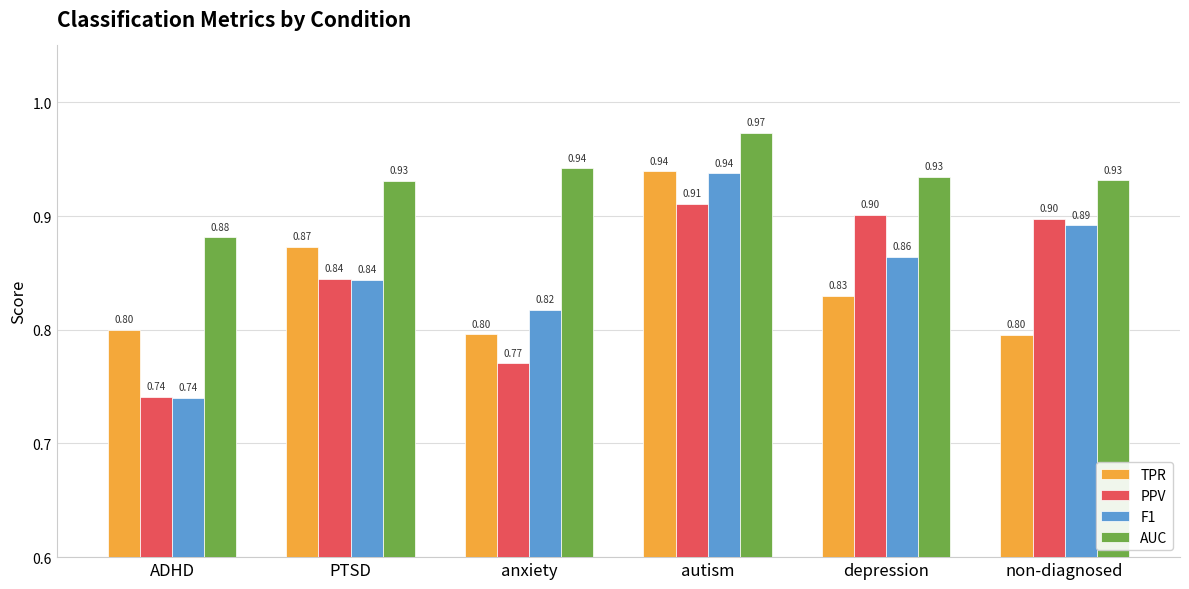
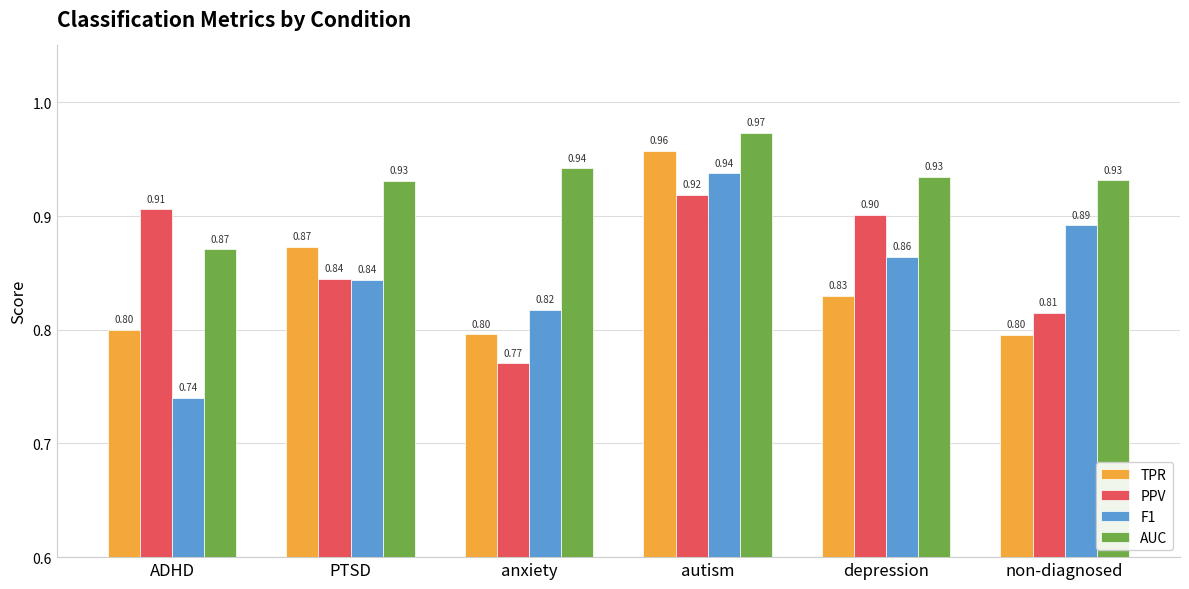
PPV, ADHD: 0.74 -> 0.91
AUC, ADHD: 0.88 -> 0.87
TPR, autism: 0.94 -> 0.96
PPV, autism: 0.91 -> 0.92
PPV, non-diagnosed: 0.90 -> 0.81
